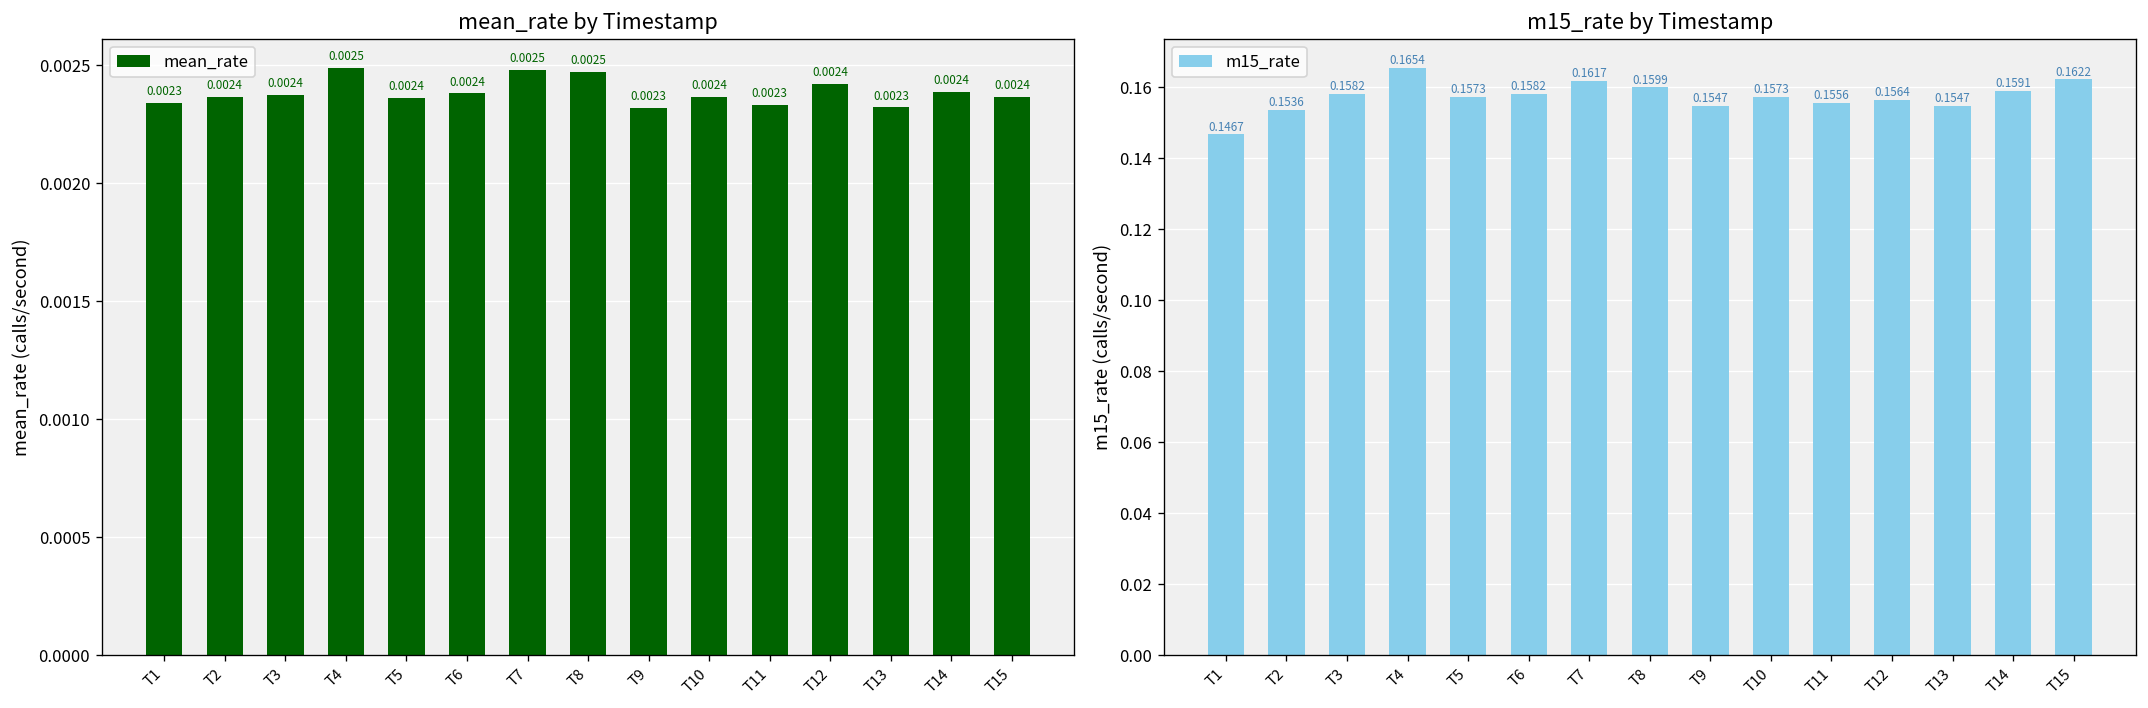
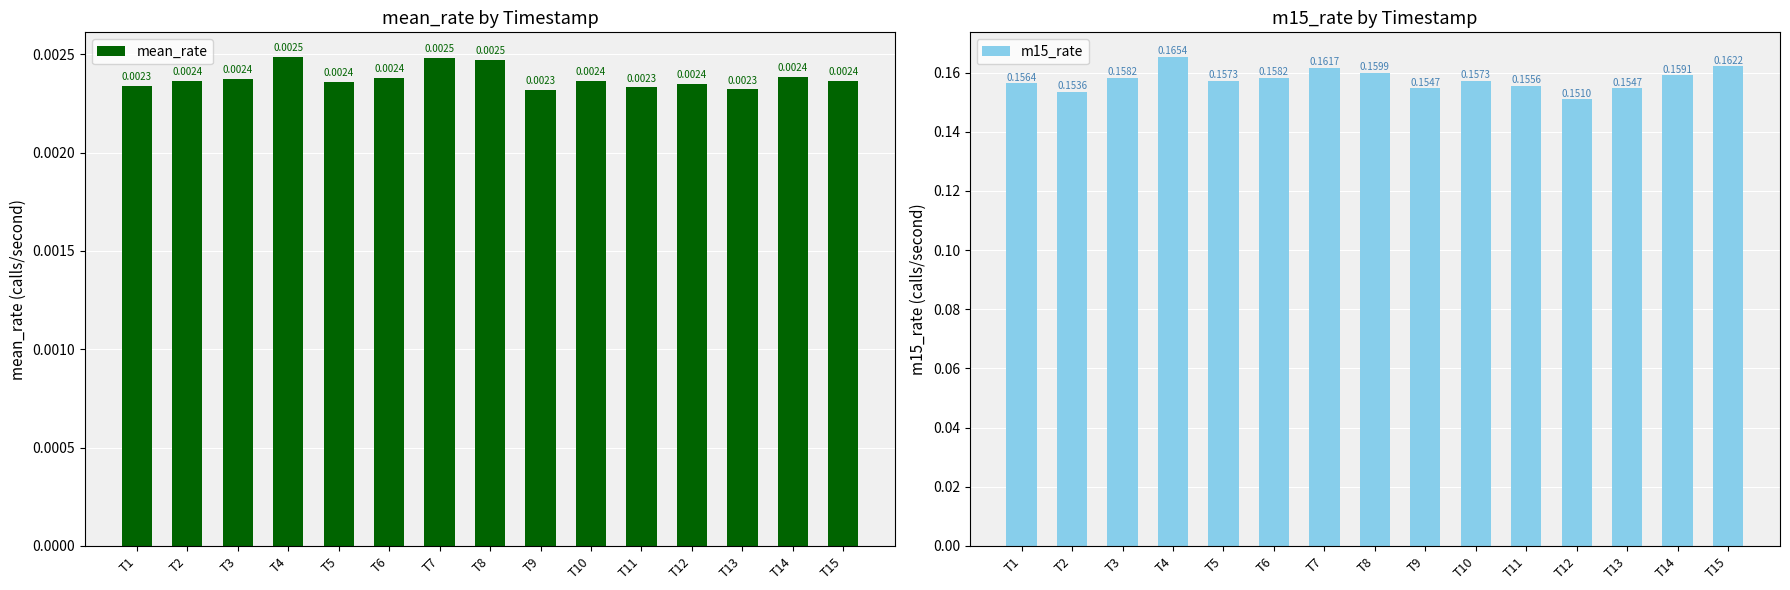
mean_rate by Timestamp, T12: 0.00242 -> 0.00235
m15_rate by Timestamp, T1: 0.1467 -> 0.1564
m15_rate by Timestamp, T12: 0.1564 -> 0.1510
